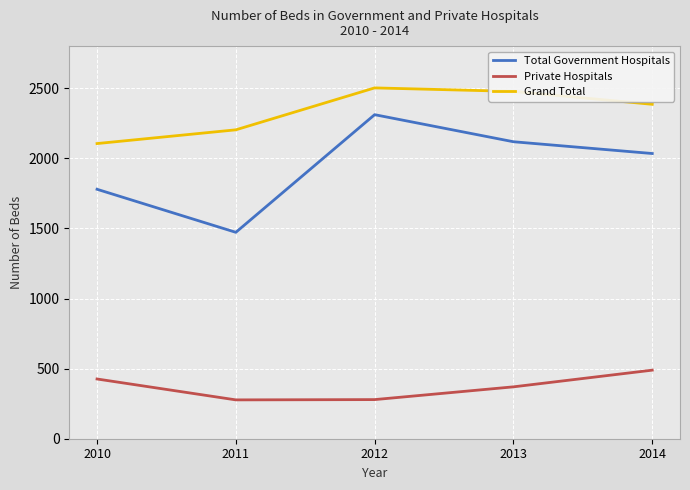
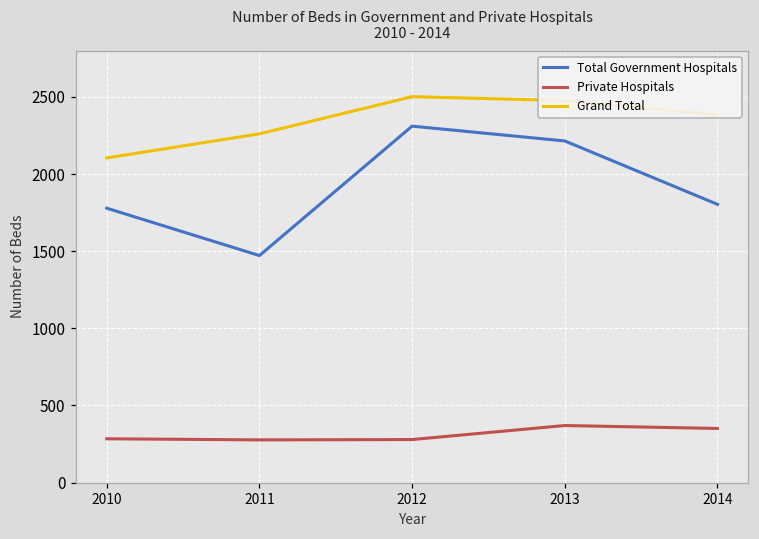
Private Hospitals, 2010: 430 -> 280
Grand Total, 2011: 2200 -> 2260
Total Government Hospitals, 2013: 2120 -> 2220
Total Government Hospitals, 2014: 2030 -> 1800
Private Hospitals, 2014: 490 -> 350
